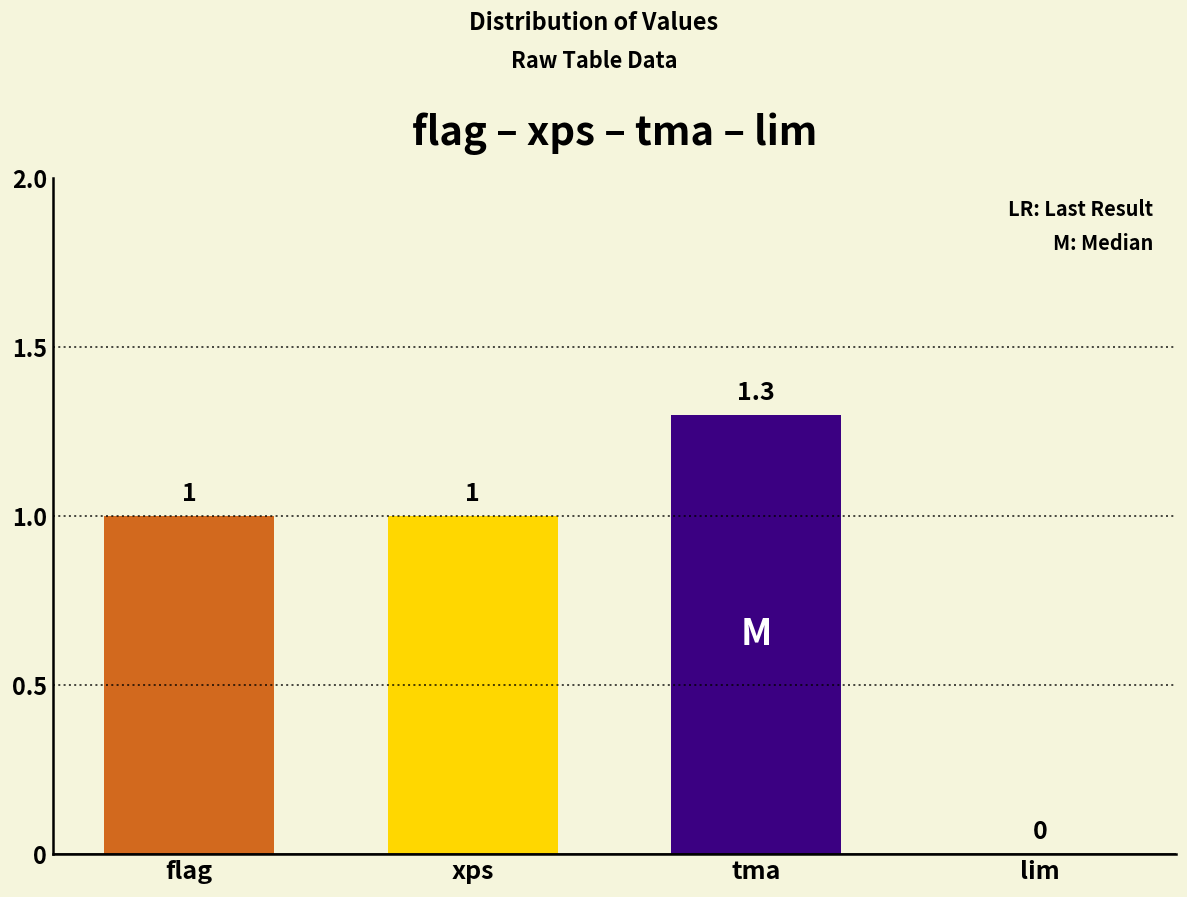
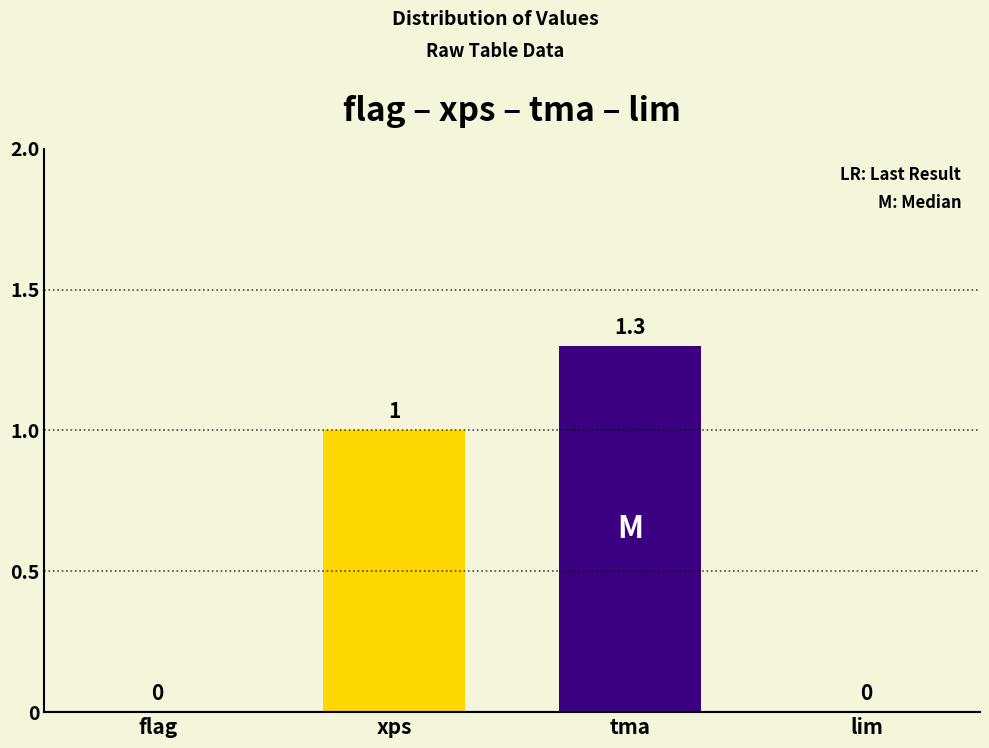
flag: 1 -> 0
